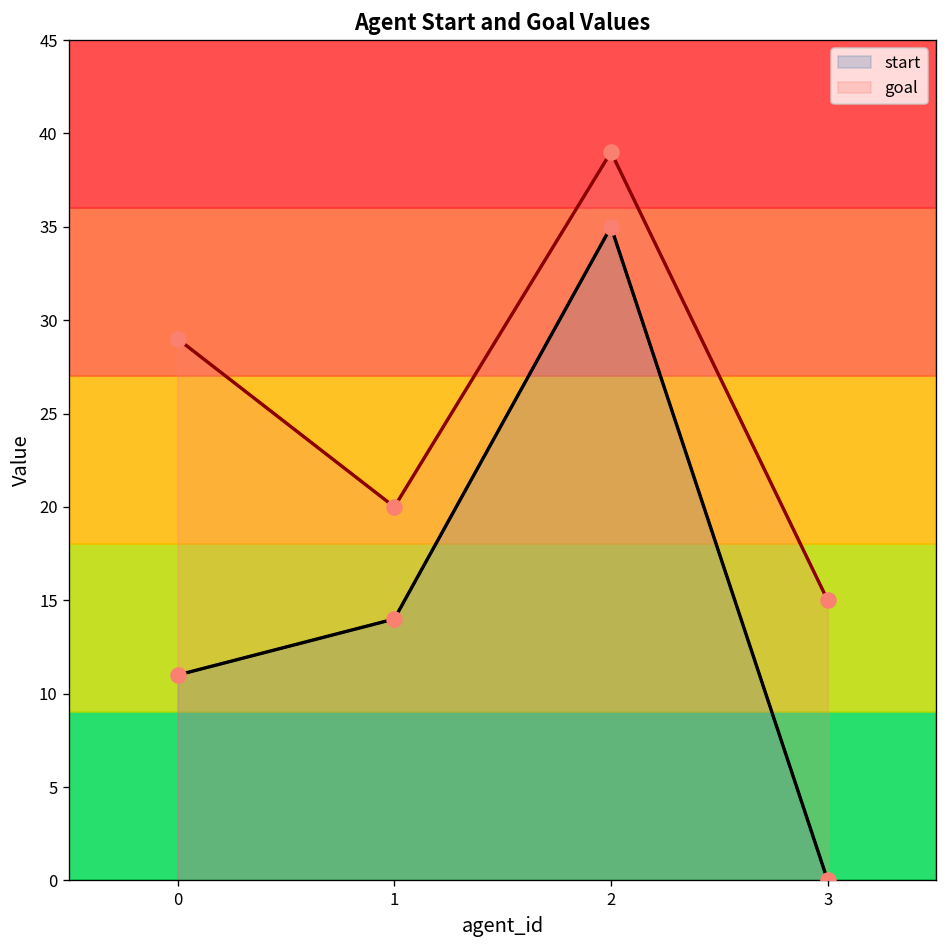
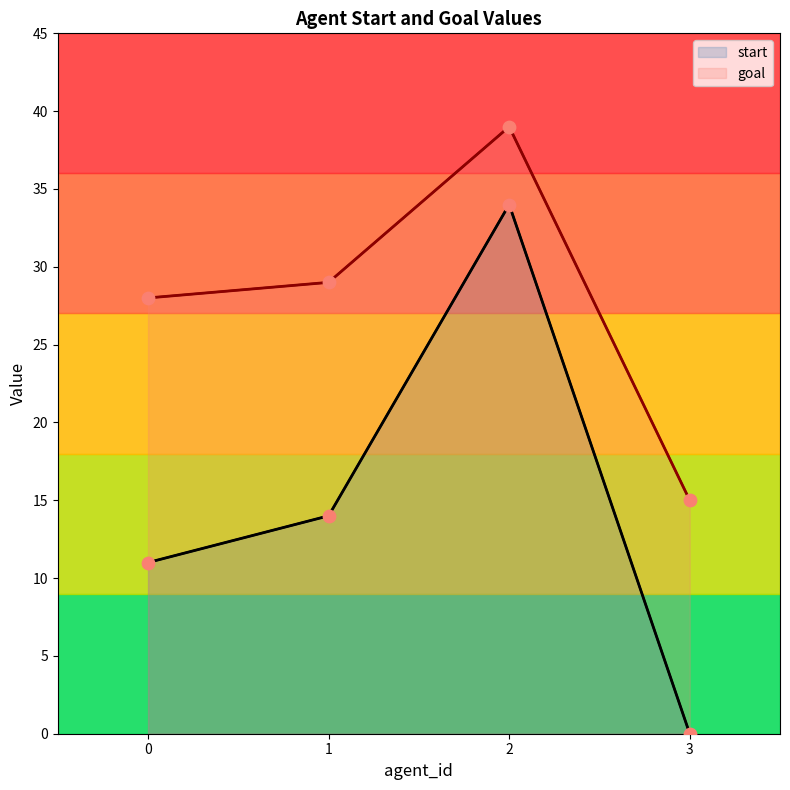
goal, 0: 29 -> 28
goal, 1: 20 -> 29
start, 2: 35 -> 34
